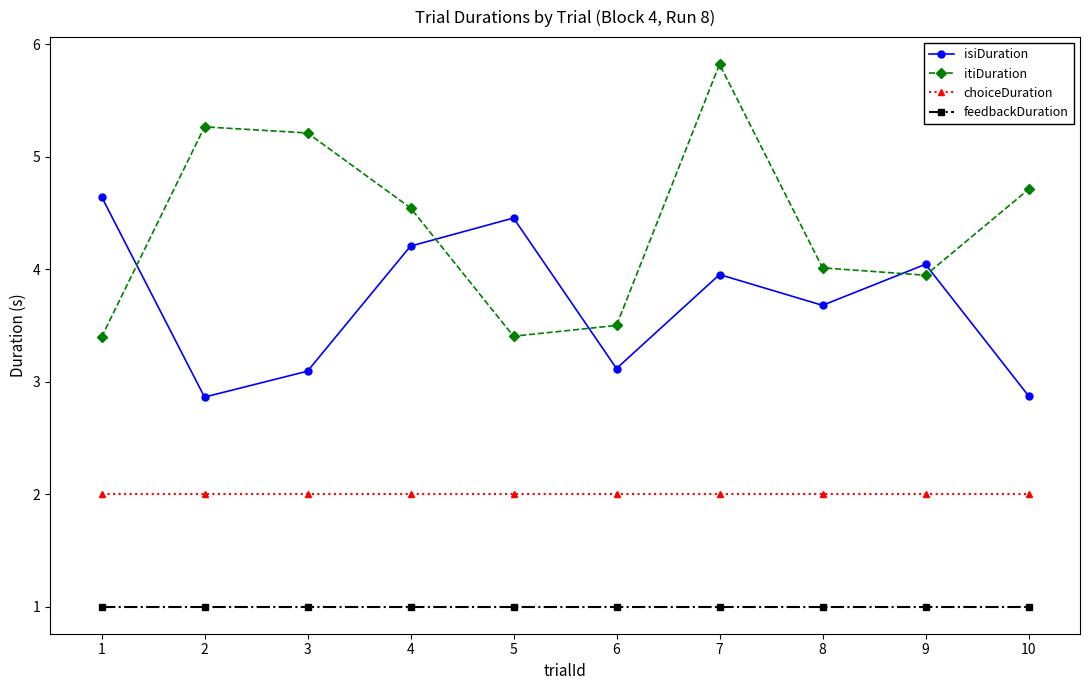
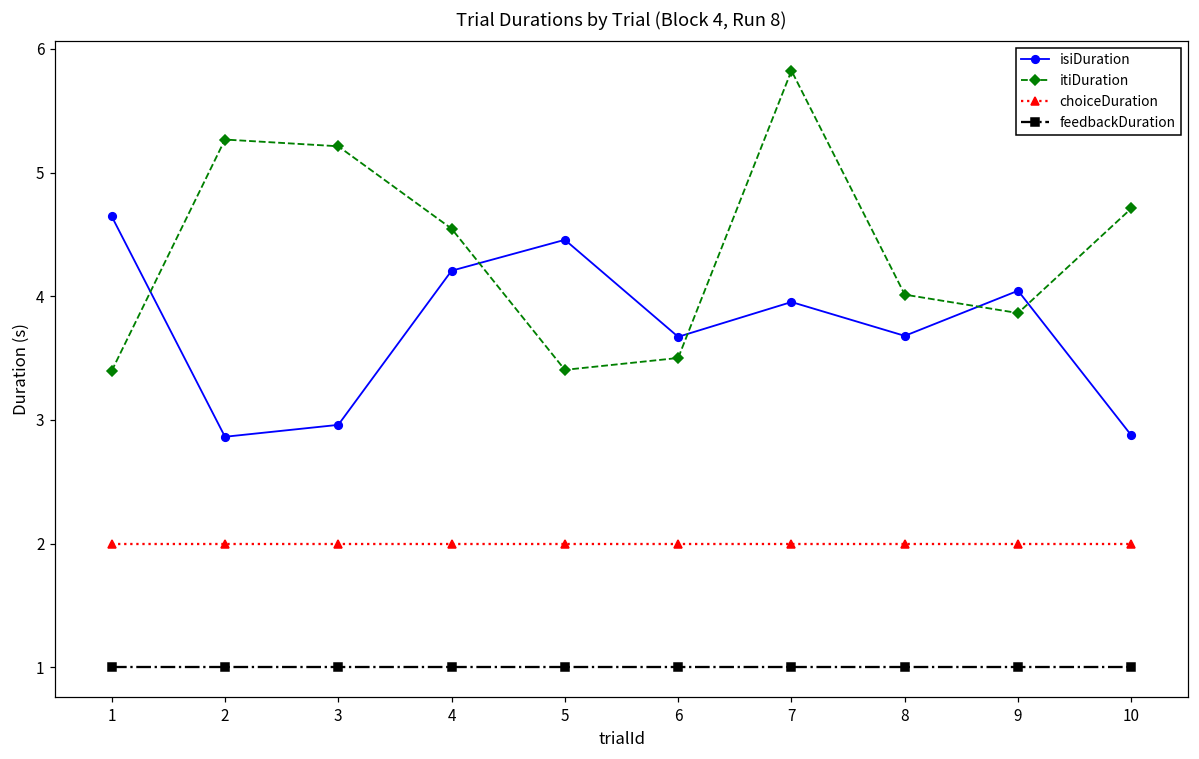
isiDuration, 3: 3.09 -> 2.96
isiDuration, 6: 3.12 -> 3.67
itiDuration, 9: 3.95 -> 3.86
